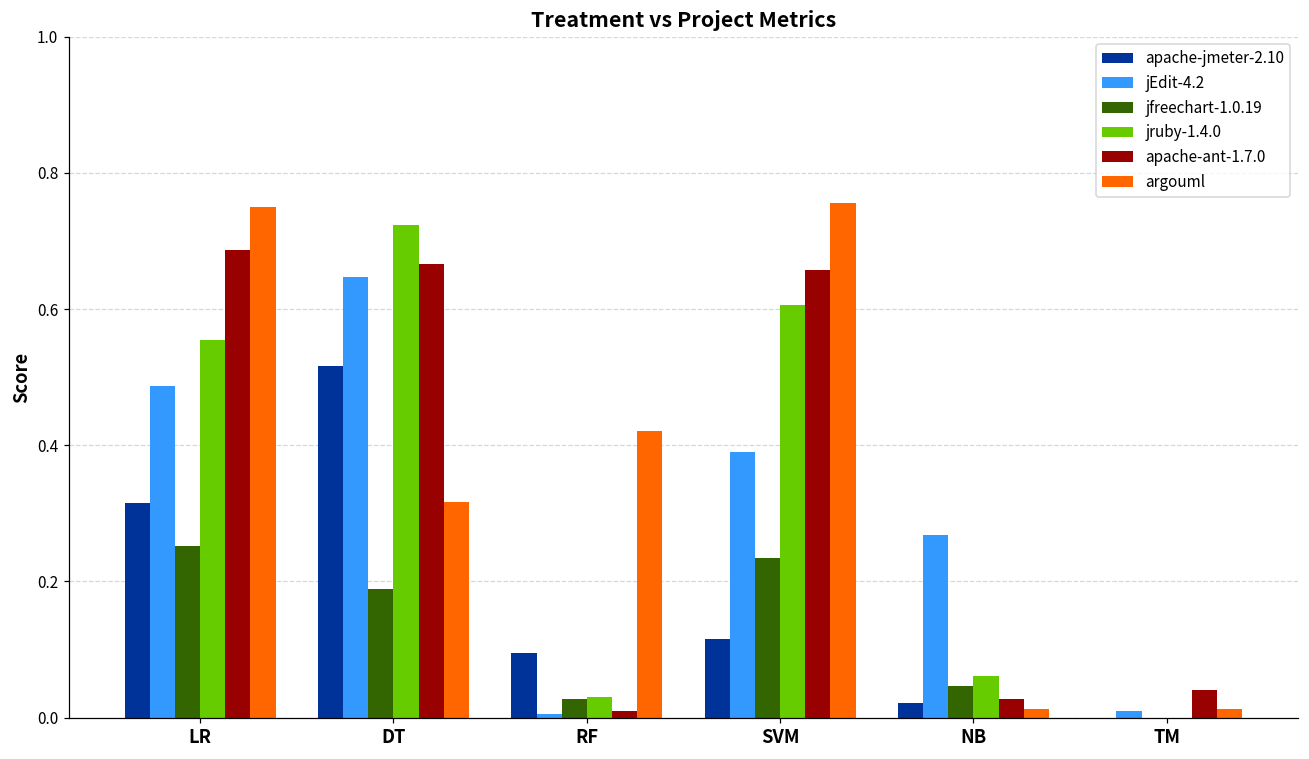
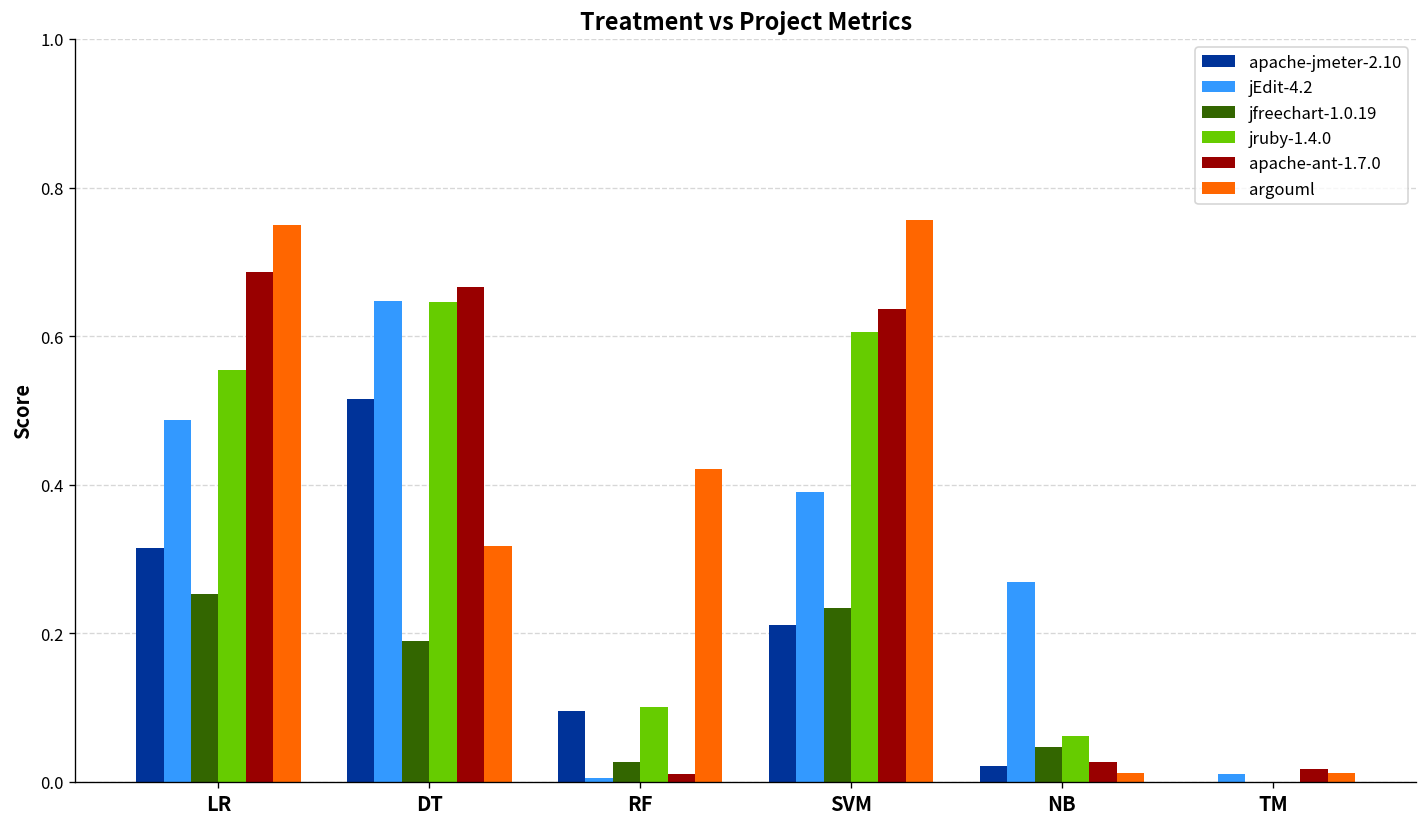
jruby-1.4.0, DT: 0.72 -> 0.65
jruby-1.4.0, RF: 0.03 -> 0.10
apache-jmeter-2.10, SVM: 0.12 -> 0.21
apache-ant-1.7.0, SVM: 0.66 -> 0.64
apache-ant-1.7.0, TM: 0.04 -> 0.02
